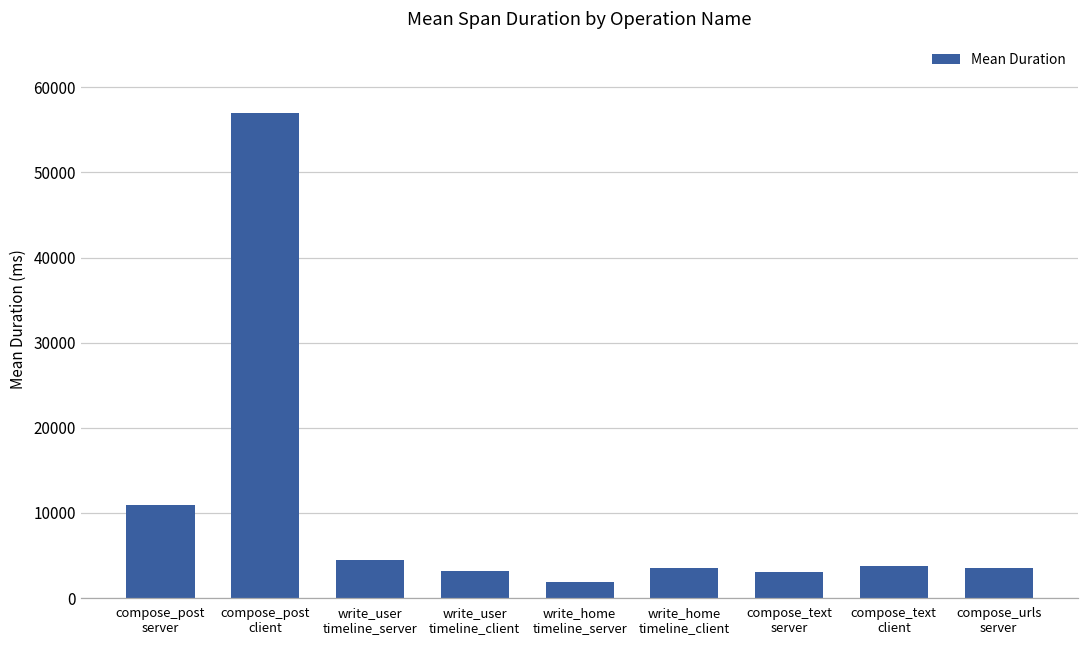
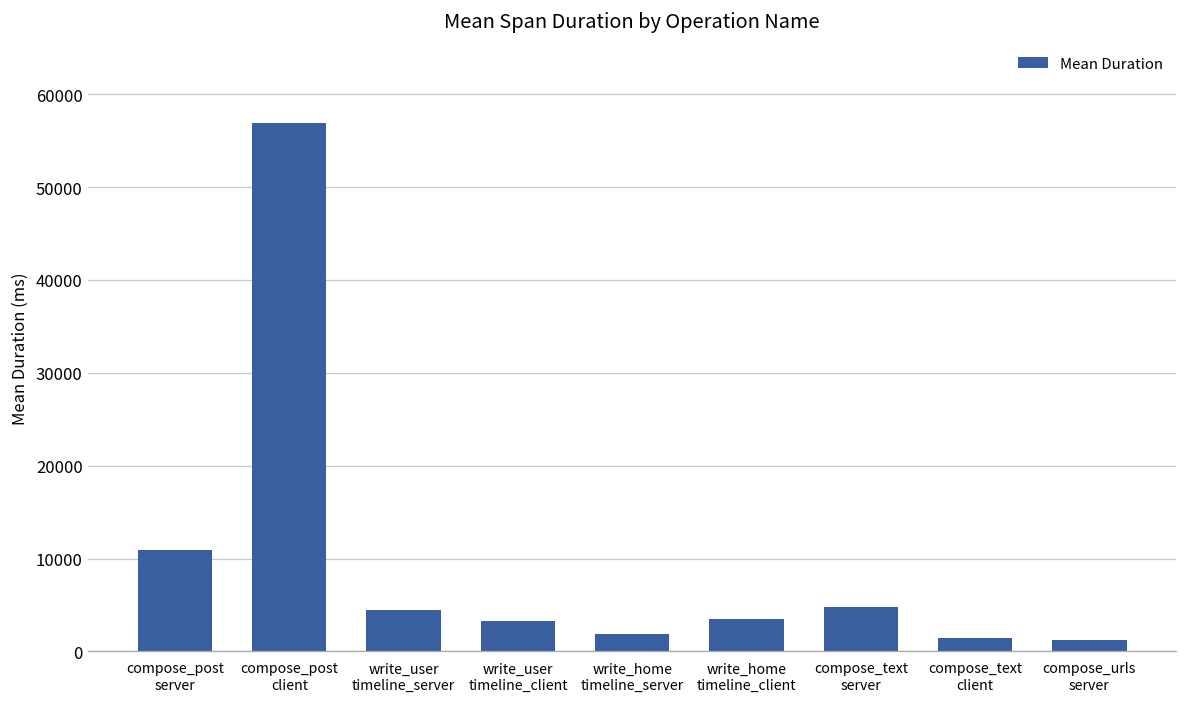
compose_text server: 3000 -> 5000
compose_text client: 4000 -> 1000
compose_urls server: 4000 -> 1000
